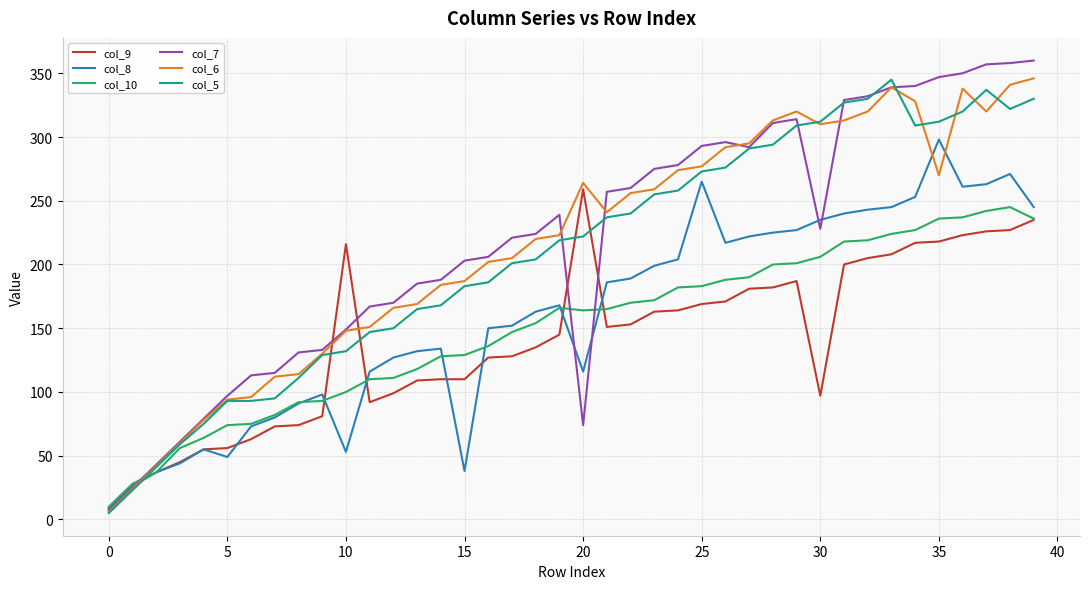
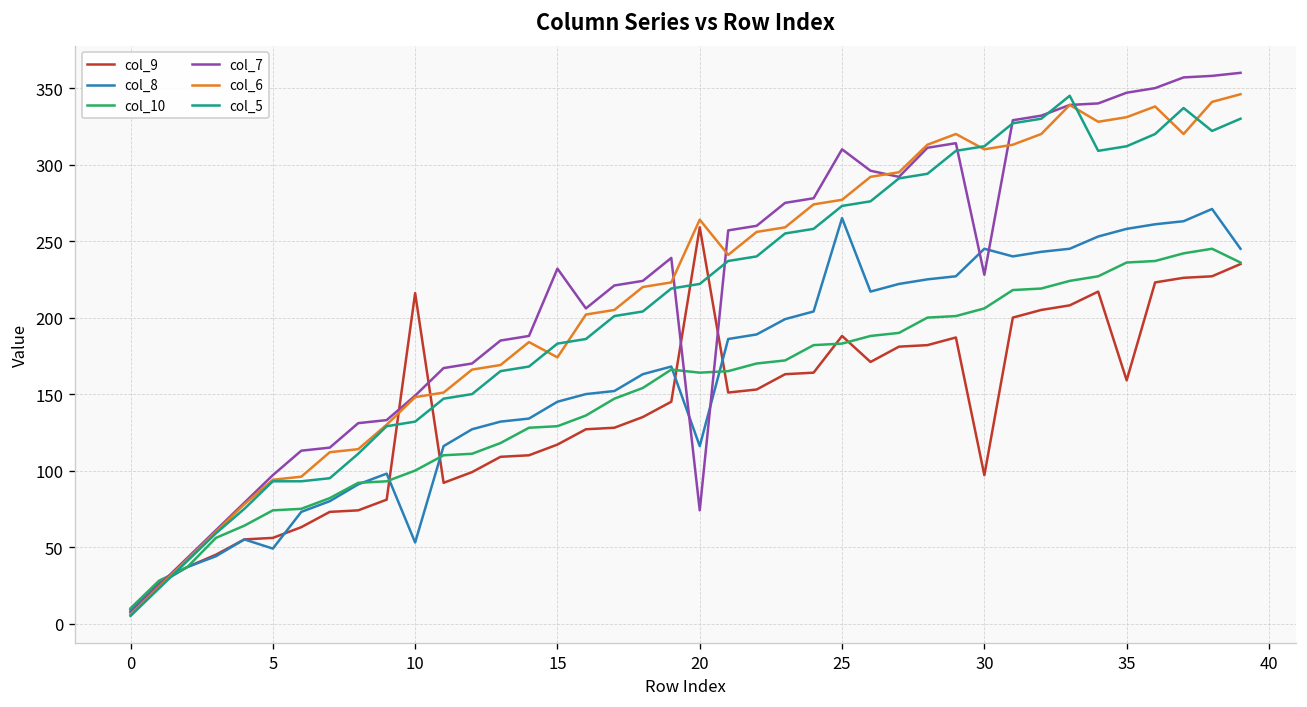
col_9, 15: 110 -> 117
col_8, 15: 38 -> 145
col_7, 15: 203 -> 232
col_6, 15: 187 -> 174
col_9, 25: 169 -> 188
col_7, 25: 293 -> 310
col_8, 30: 235 -> 245
col_9, 35: 218 -> 159
col_8, 35: 298 -> 258
col_6, 35: 270 -> 331
